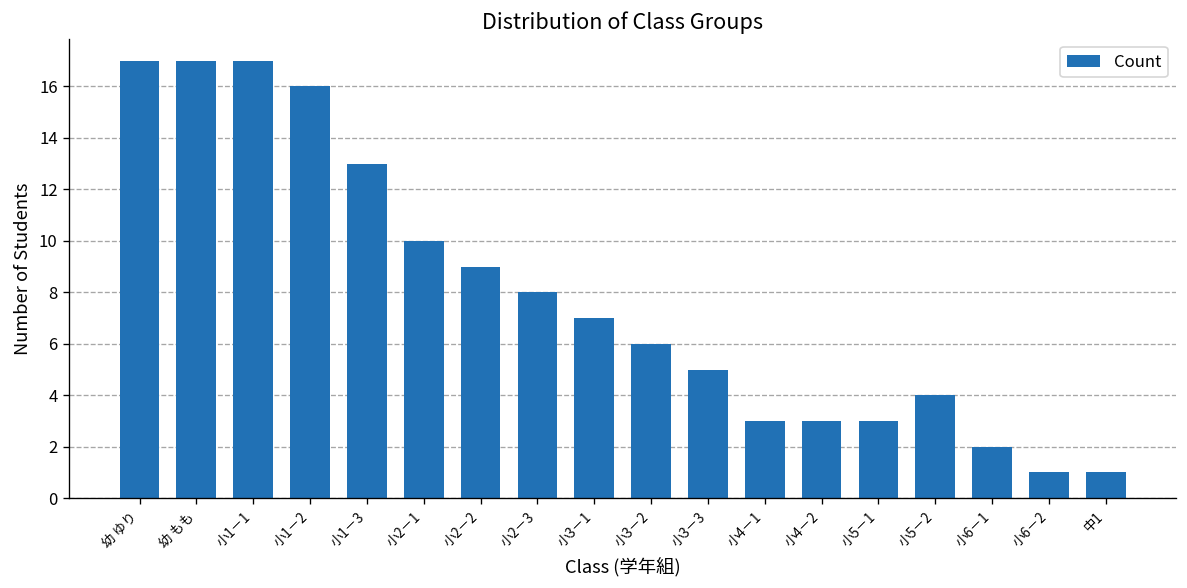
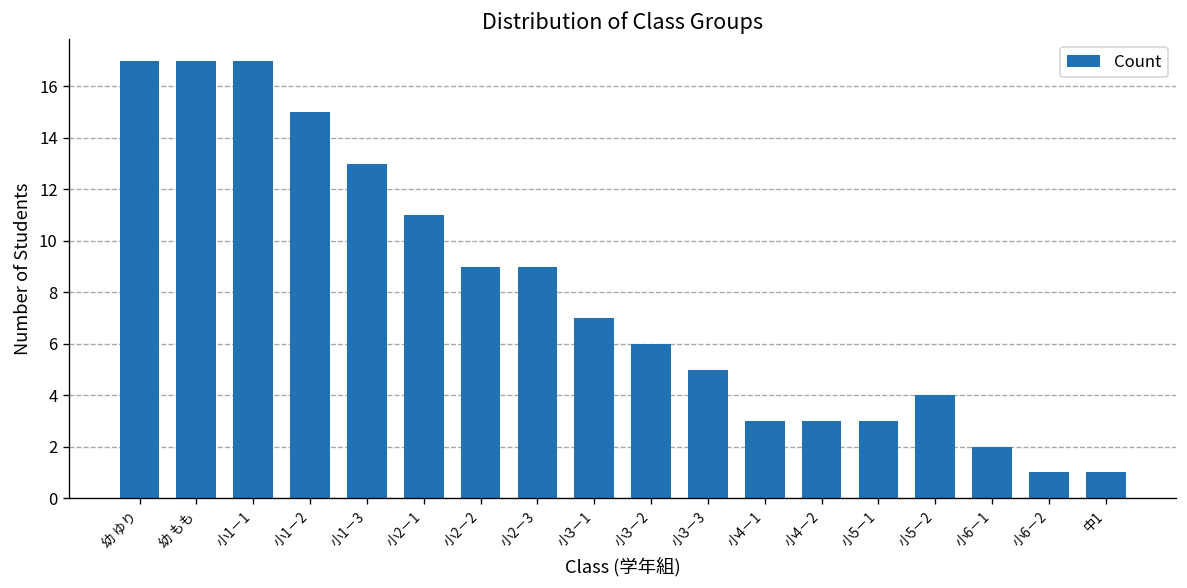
小1－2: 16 -> 15
小2－1: 10 -> 11
小2－3: 8 -> 9
